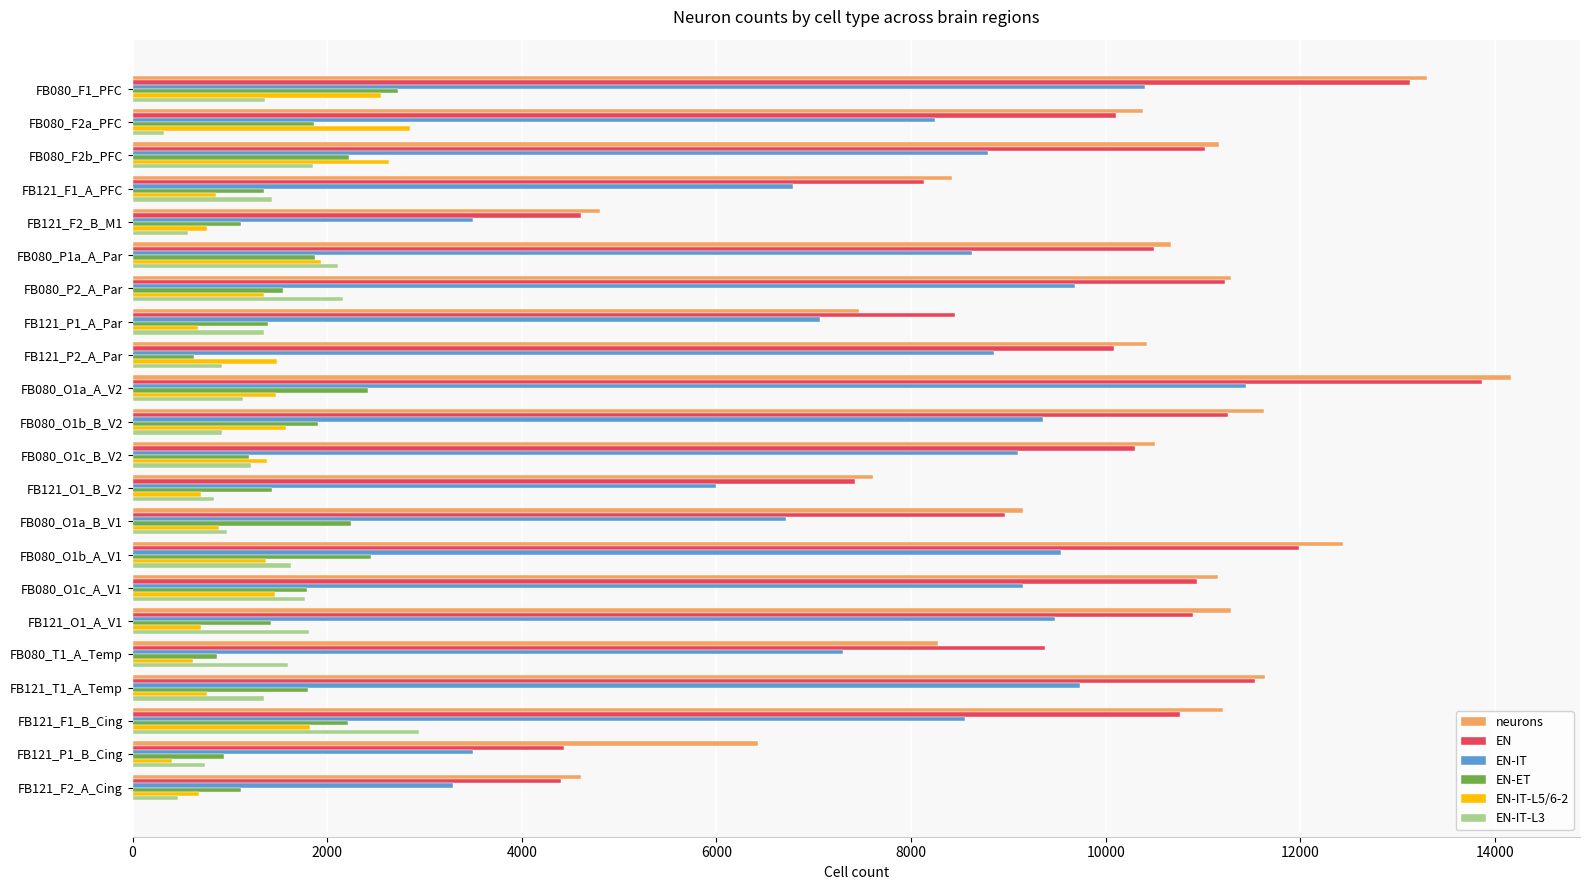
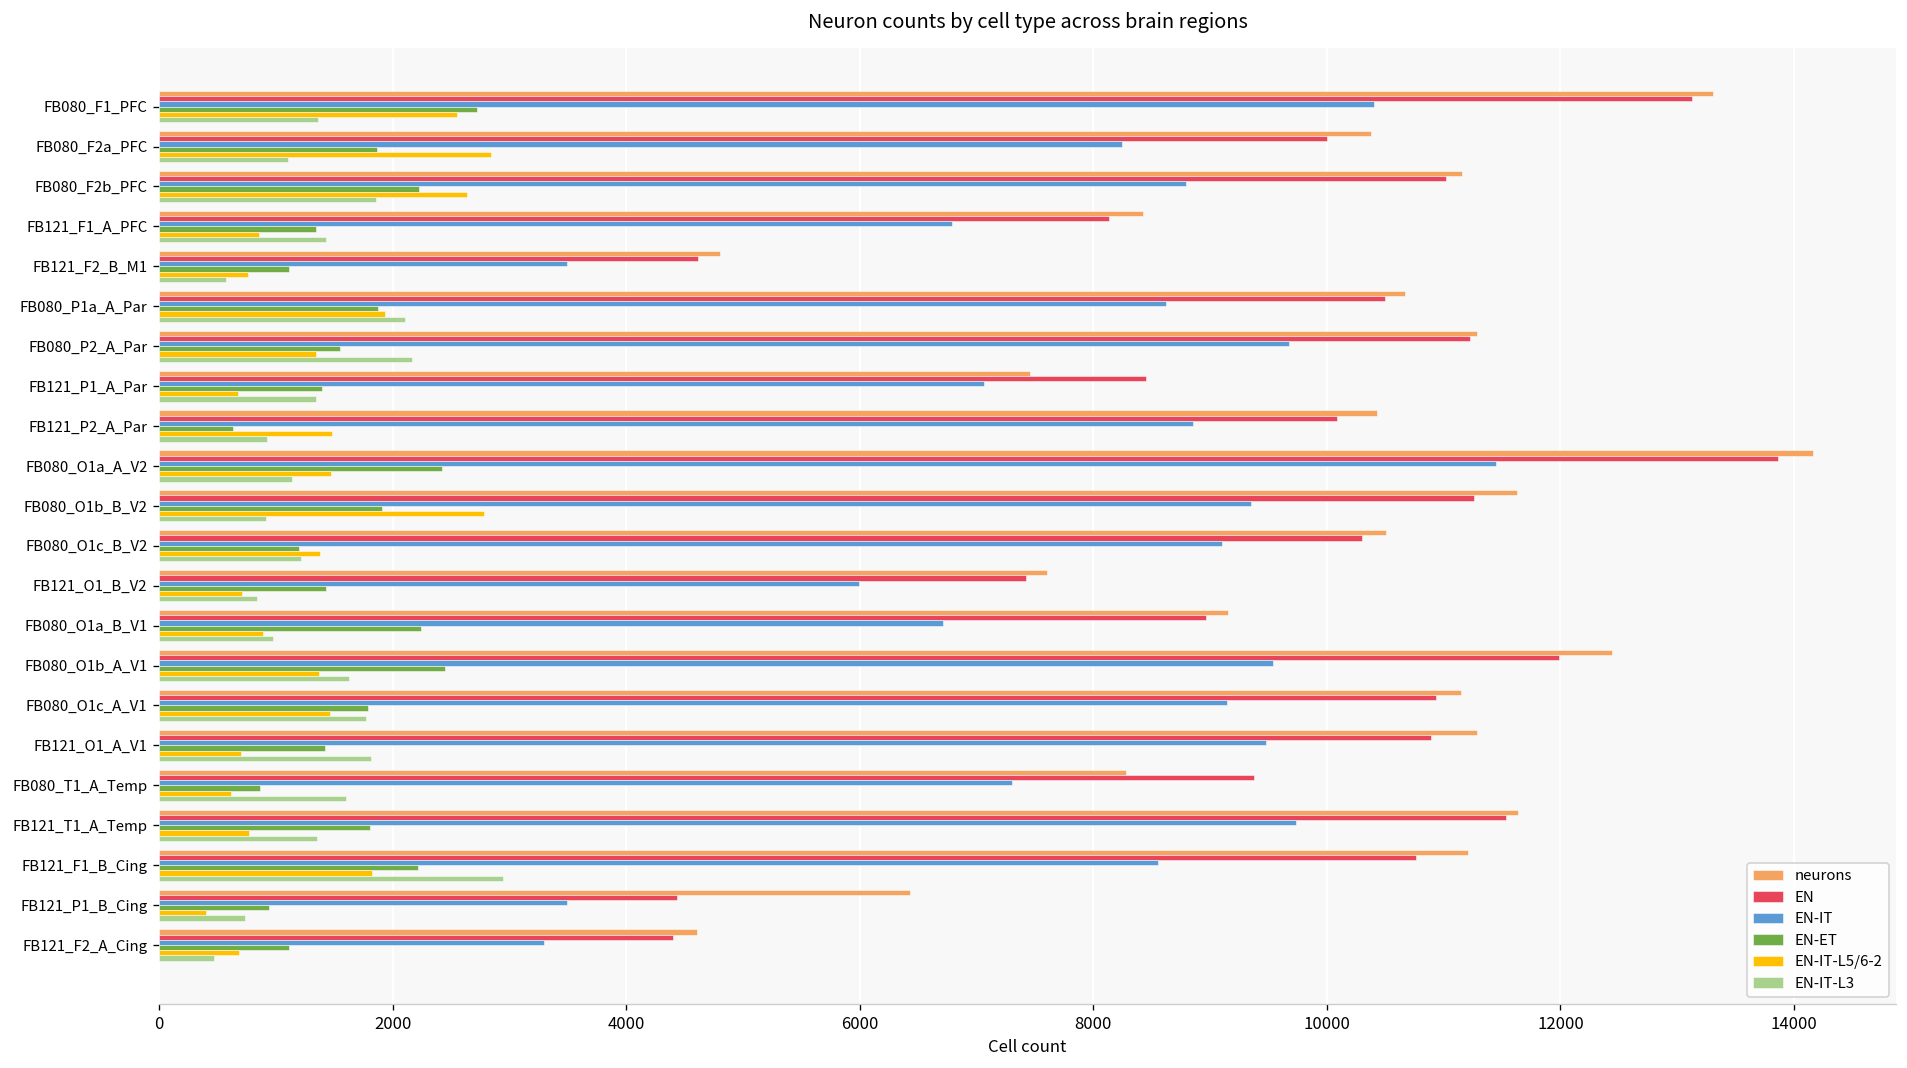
EN, FB080_F2a_PFC: 10100 -> 10000
EN-IT-L3, FB080_F2a_PFC: 300 -> 1100
EN-IT-L5/6-2, FB080_O1b_B_V2: 1600 -> 2800
